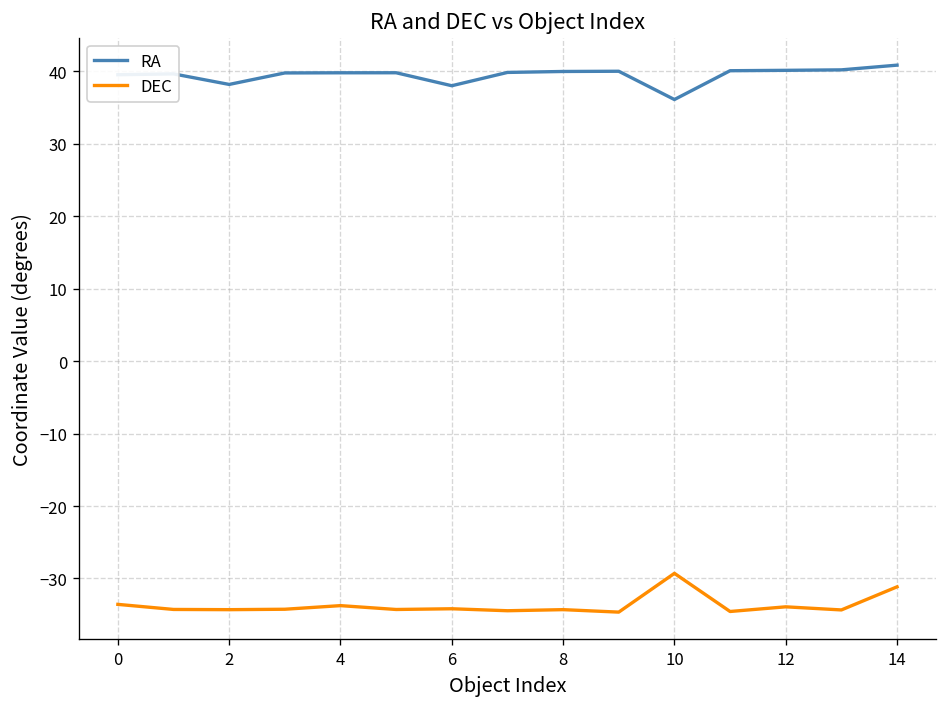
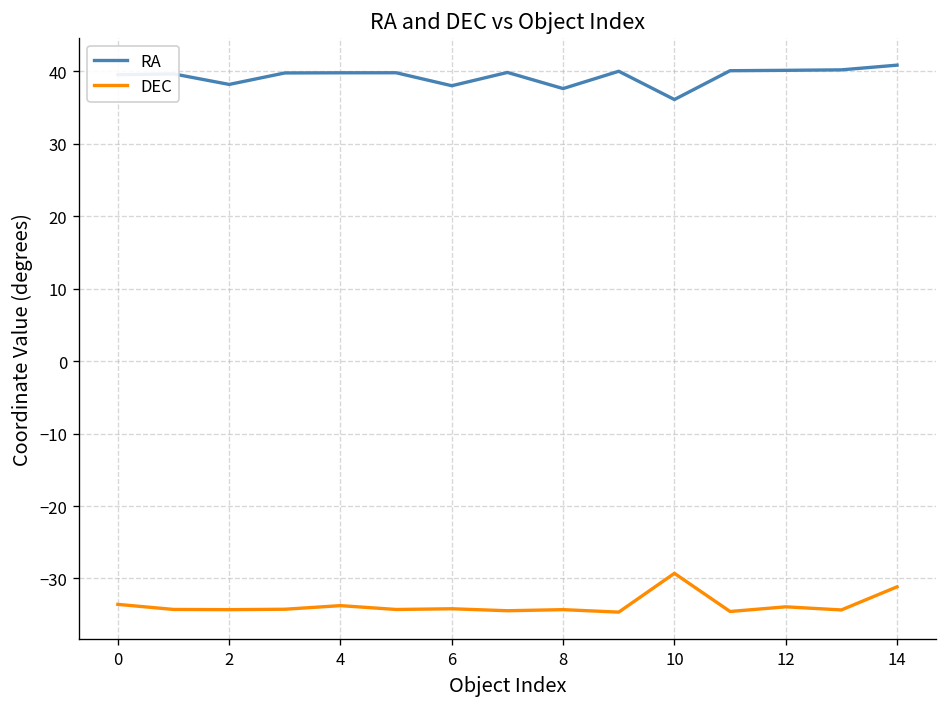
RA, 8: 40 -> 38
